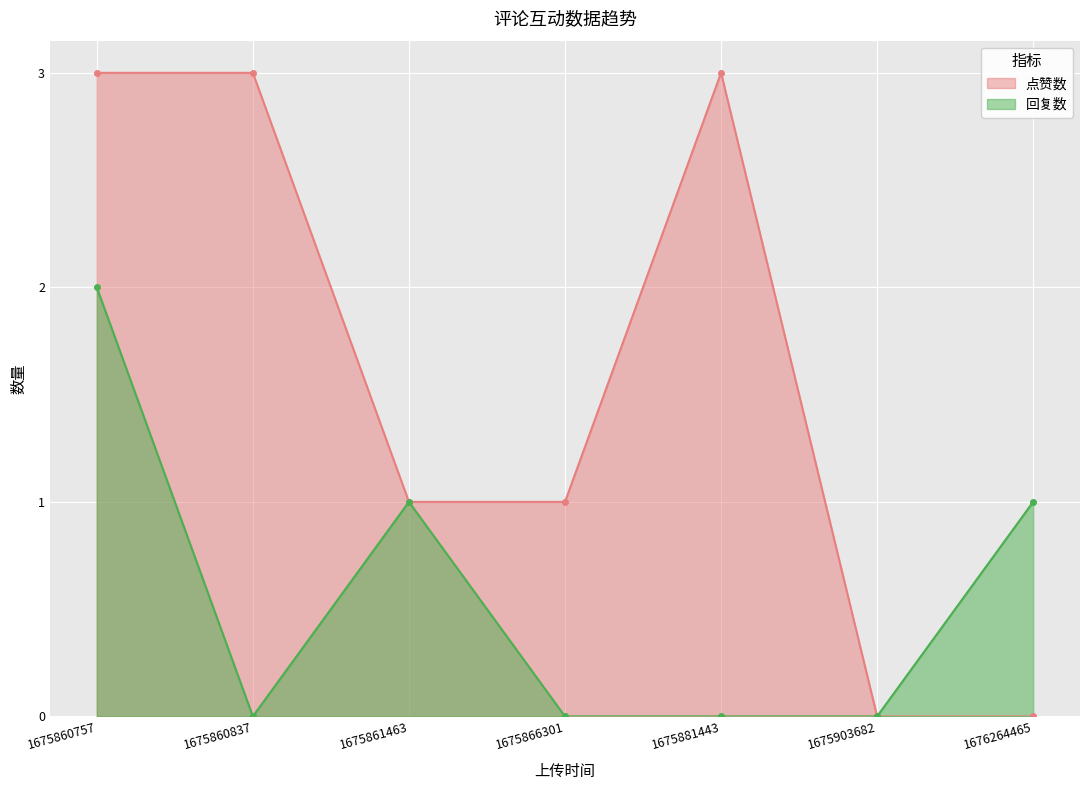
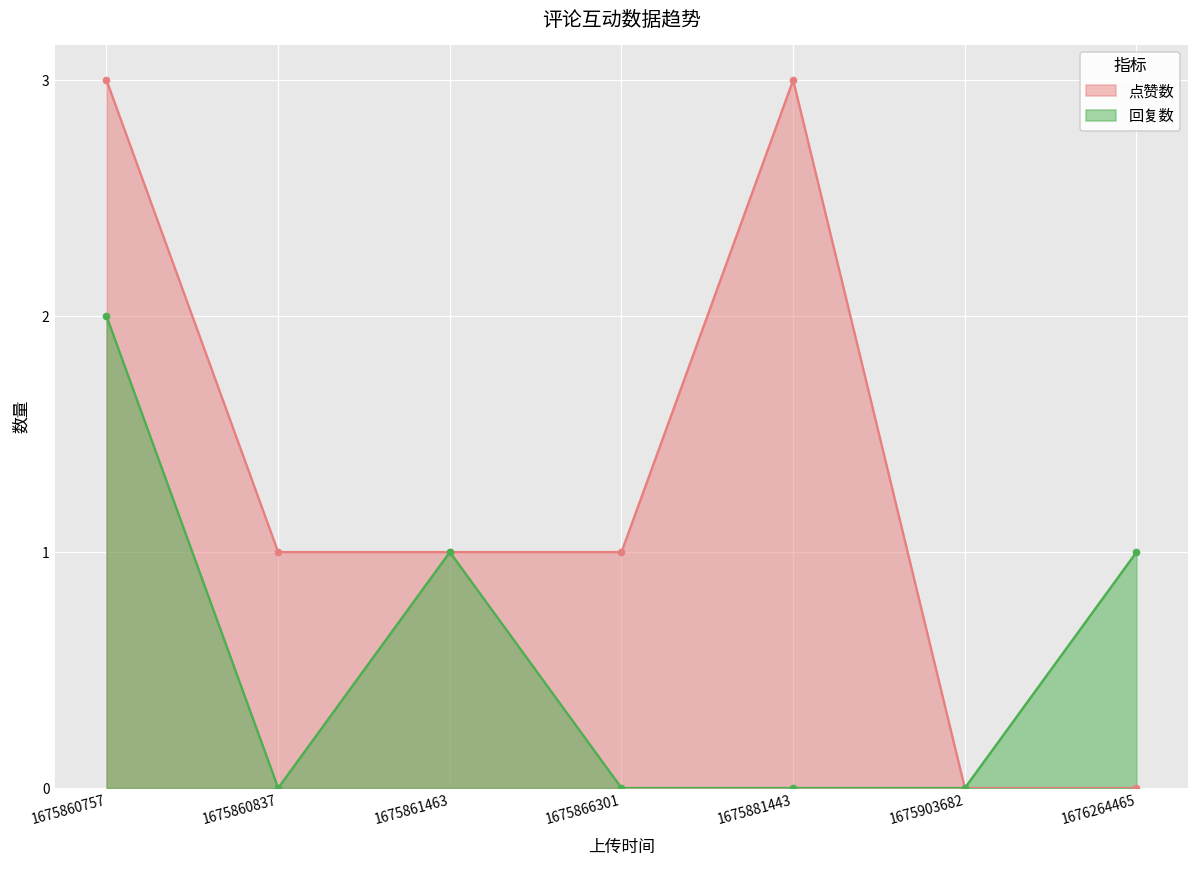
点赞数, 1675860837: 3 -> 1
